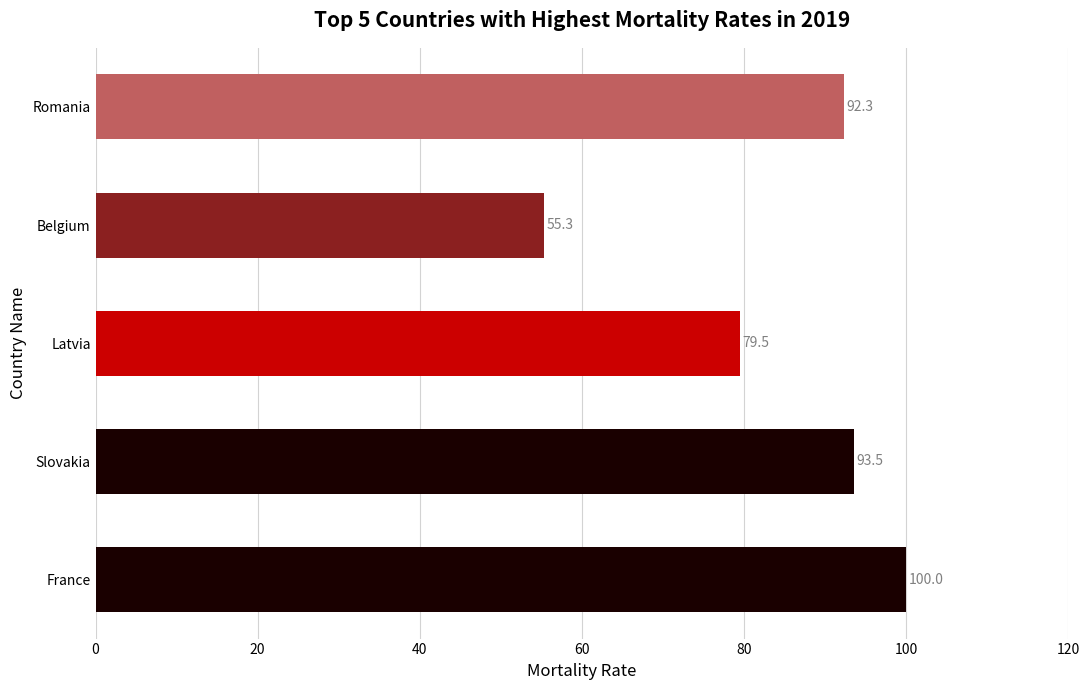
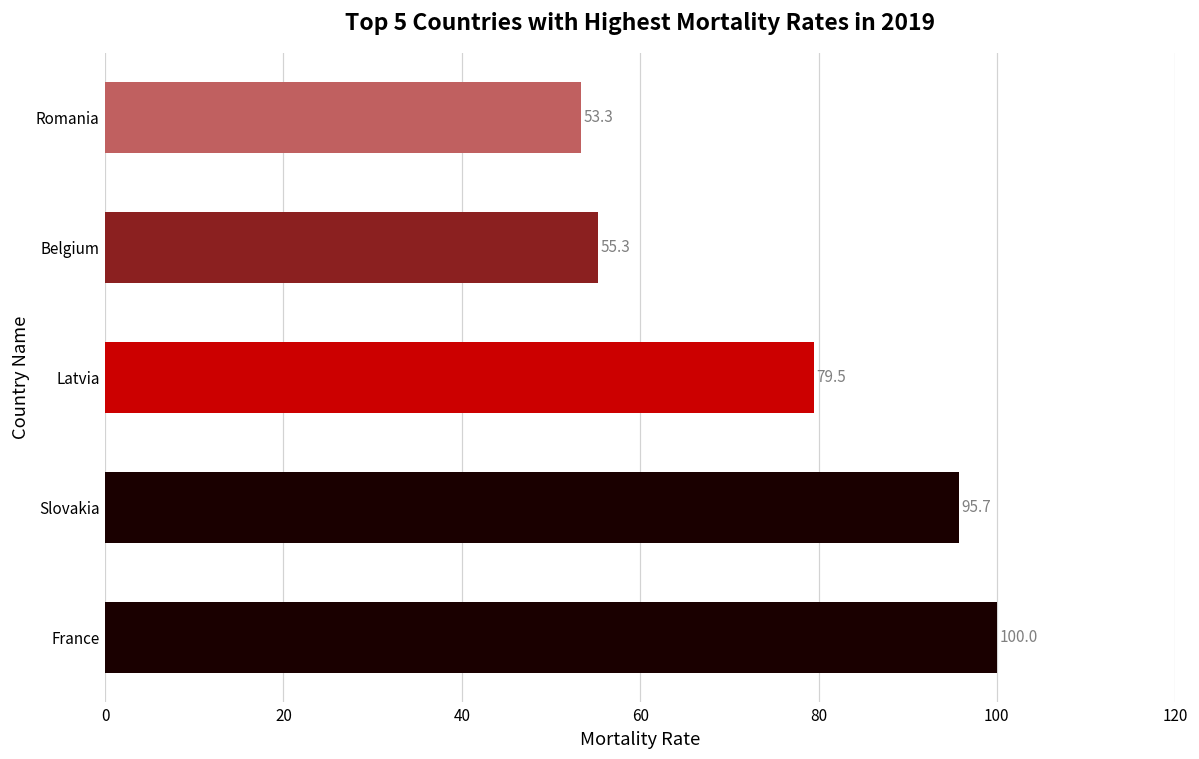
Romania: 92.3 -> 53.3
Slovakia: 93.5 -> 95.7
